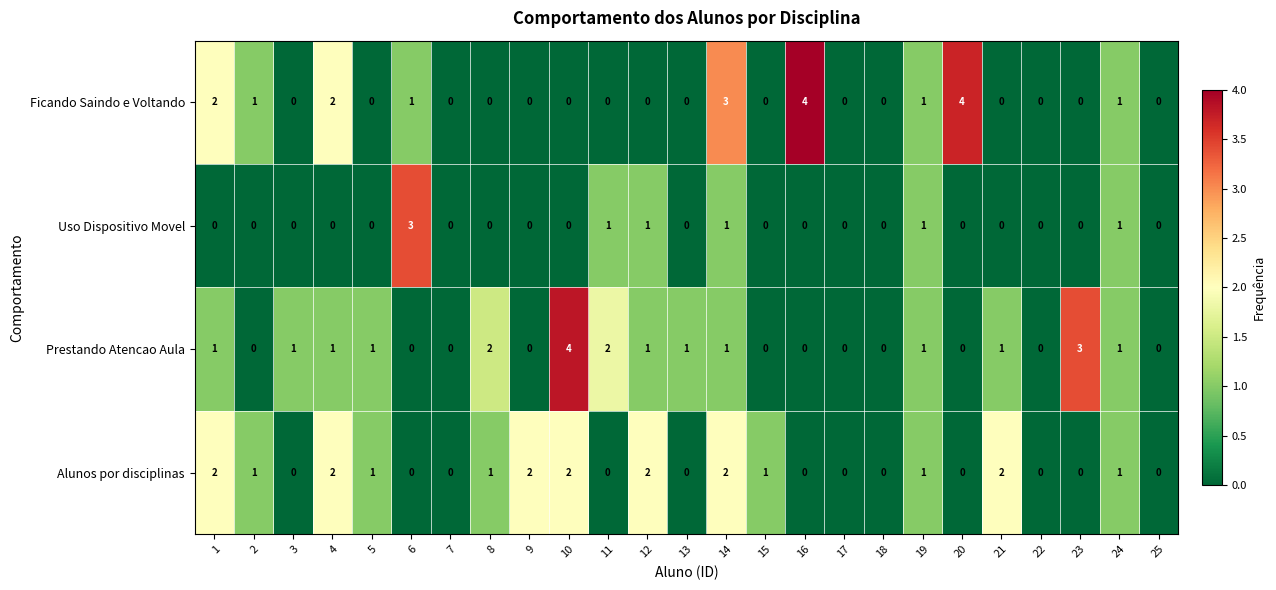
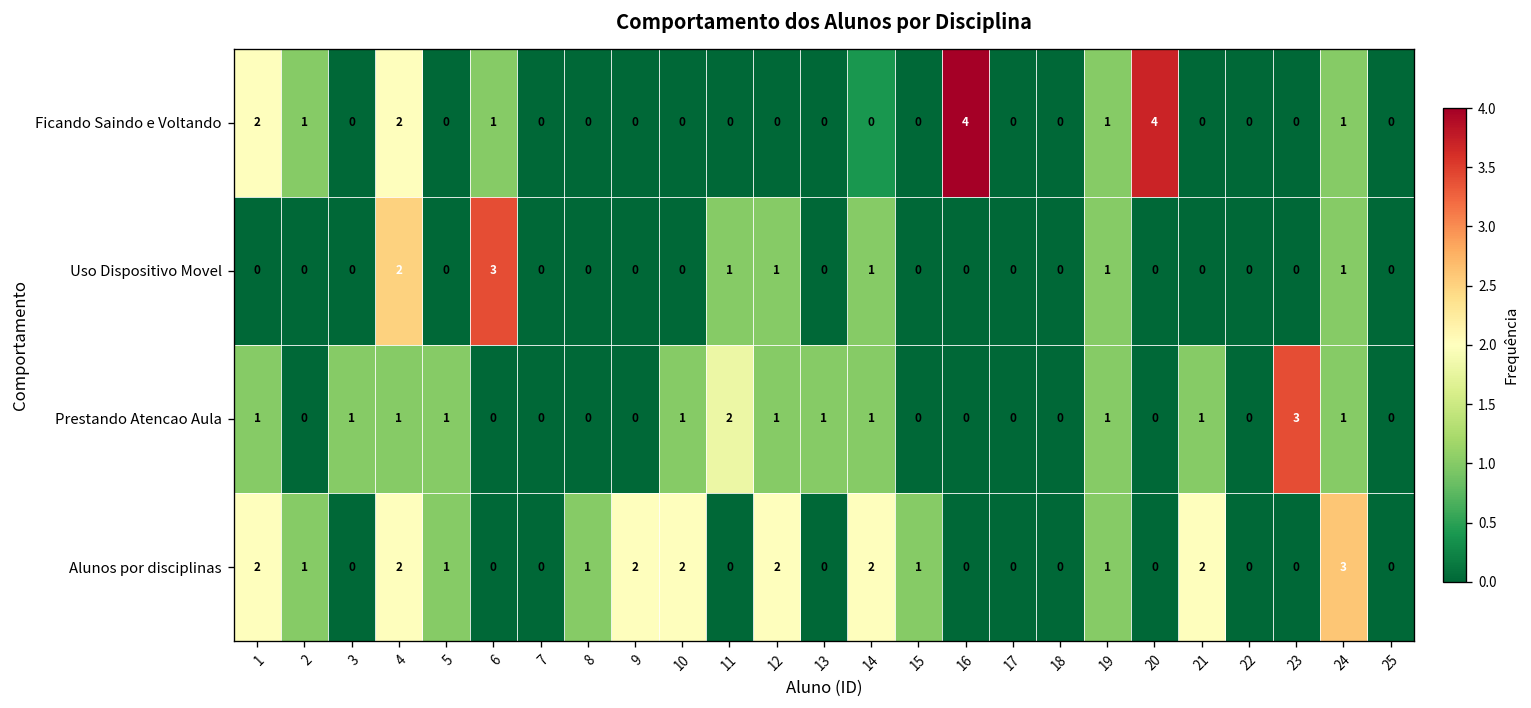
Ficando Saindo e Voltando, 14: 3 -> 0
Uso Dispositivo Movel, 4: 0 -> 2
Prestando Atencao Aula, 8: 2 -> 0
Prestando Atencao Aula, 10: 4 -> 1
Alunos por disciplinas, 24: 1 -> 3
